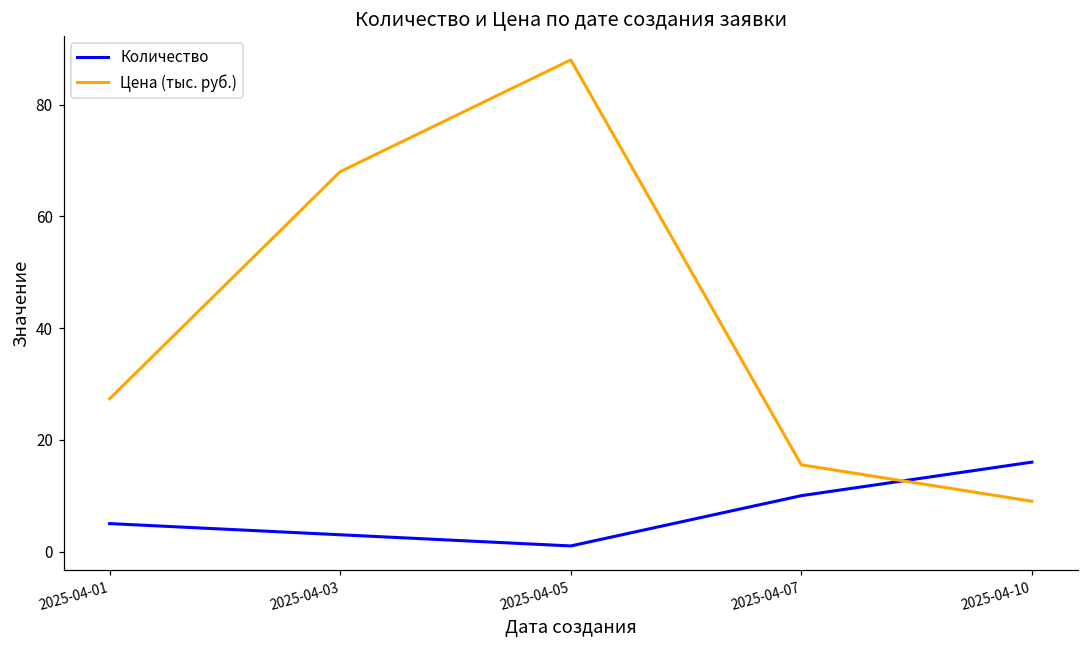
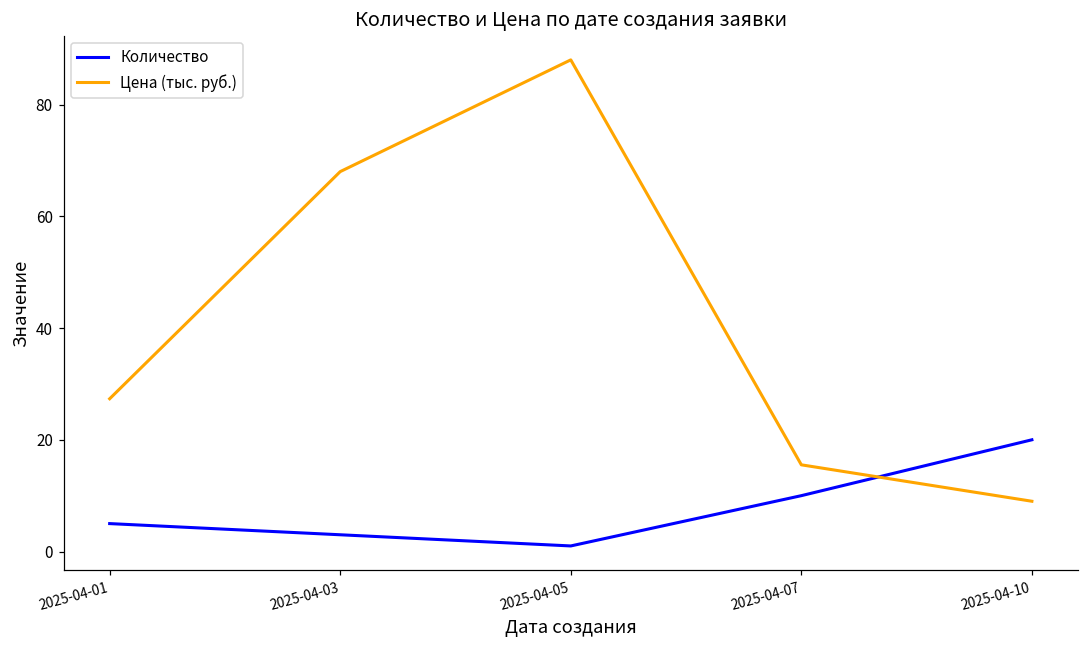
Количество, 2025-04-10: 16 -> 20
